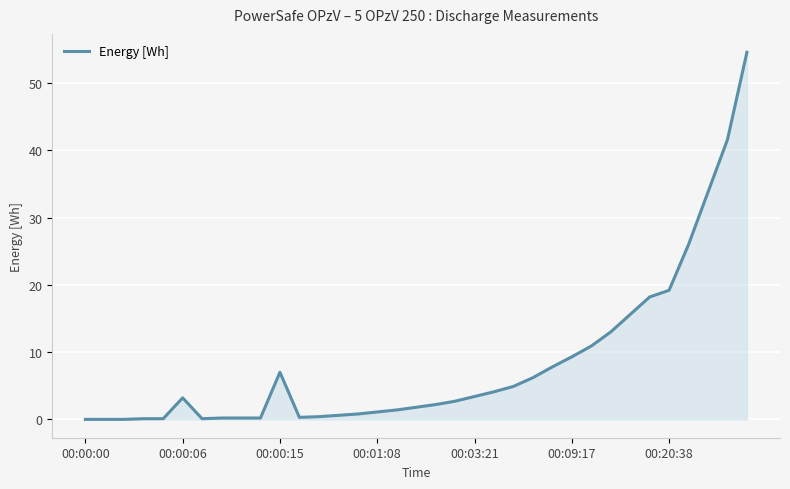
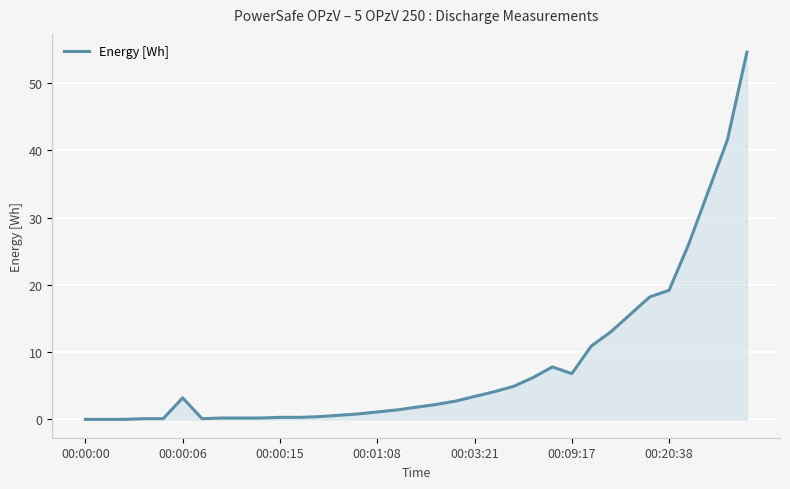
00:00:15: 7 -> 0
00:09:17: 9 -> 7
